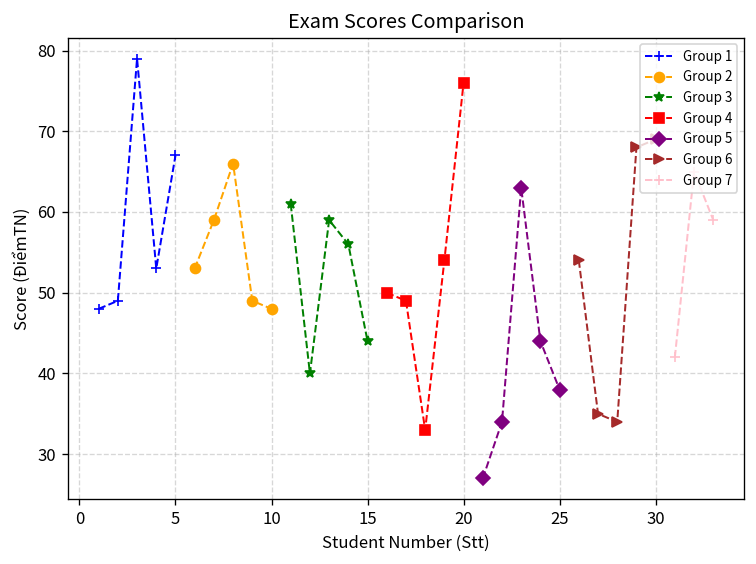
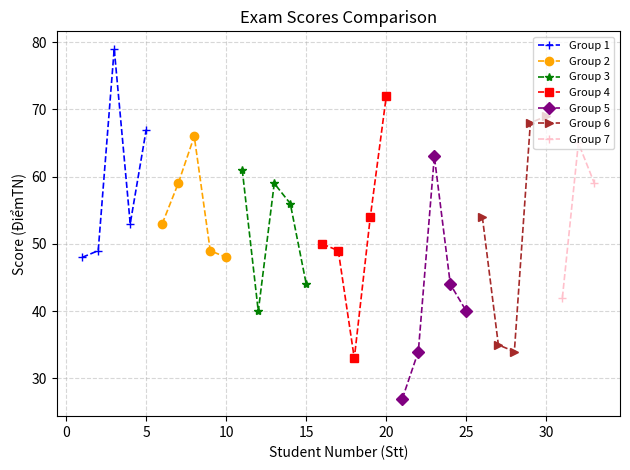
Group 4, 20: 76 -> 72
Group 5, 25: 38 -> 40
